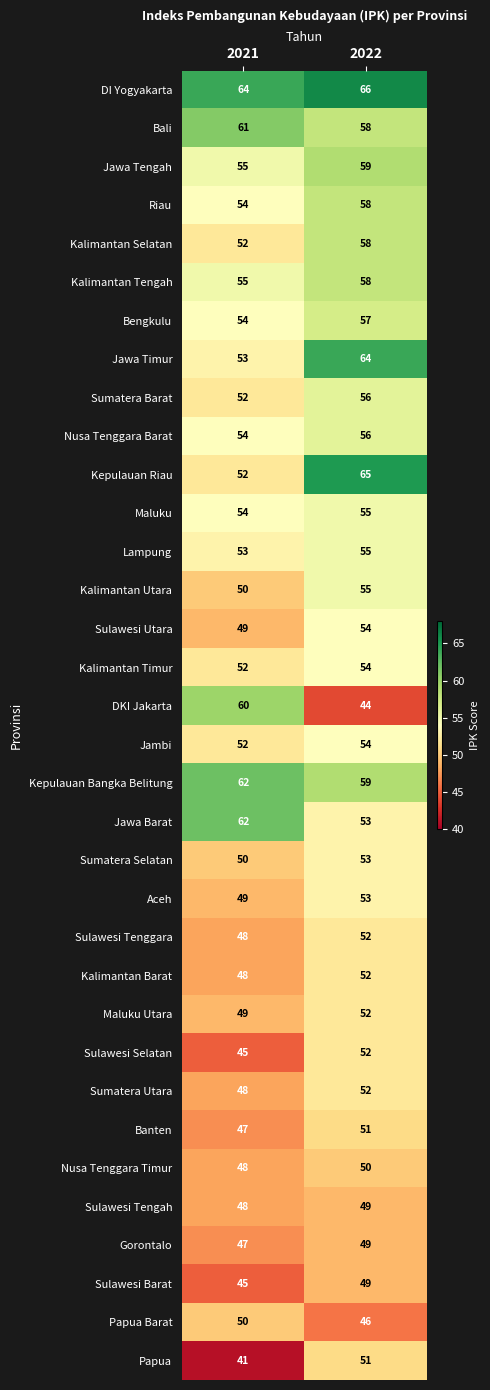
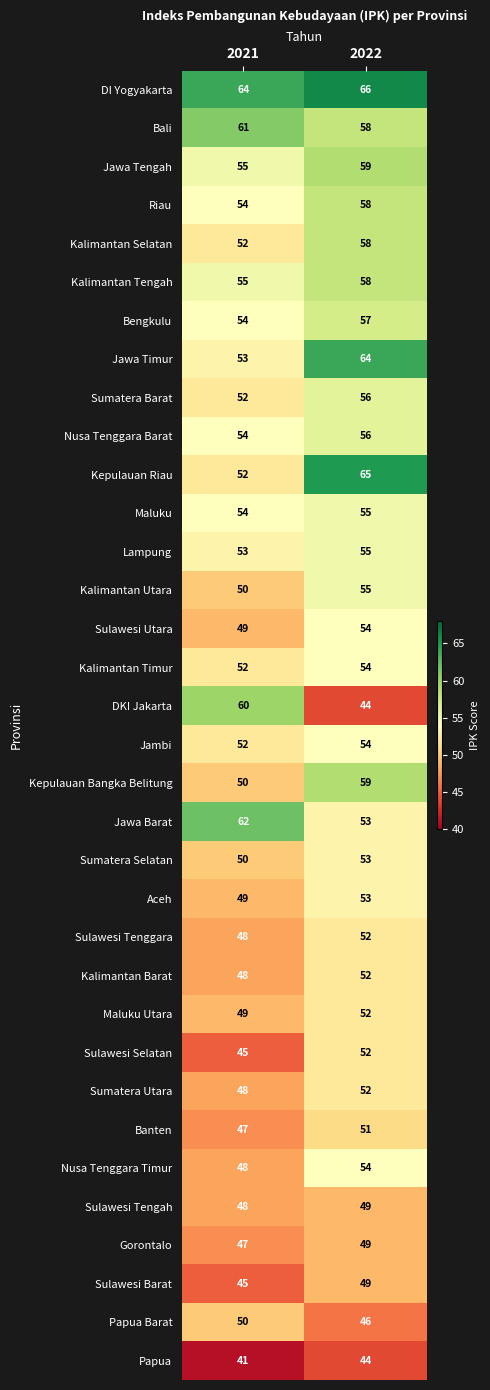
Kepulauan Bangka Belitung, 2021: 62 -> 50
Nusa Tenggara Timur, 2022: 50 -> 54
Papua, 2022: 51 -> 44
